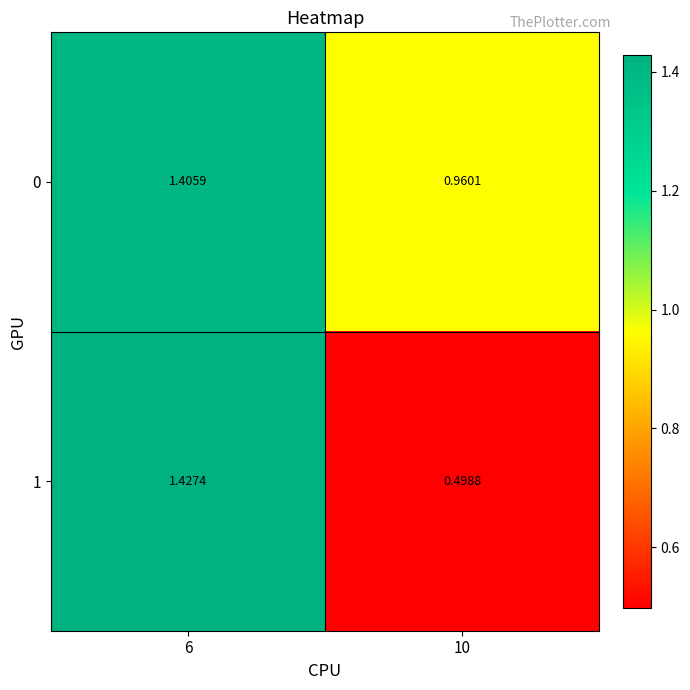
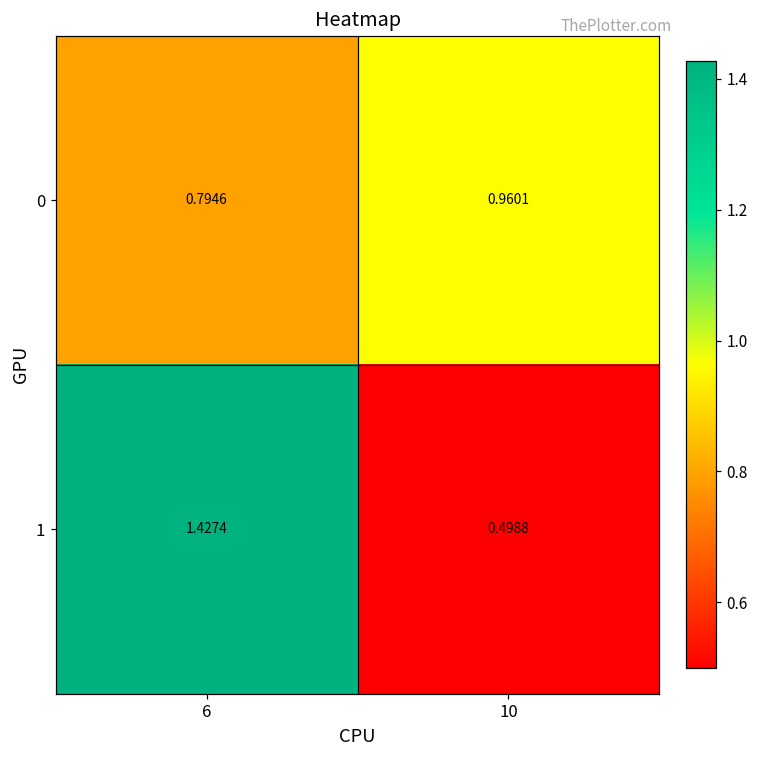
0, 6: 1.4059 -> 0.7946
